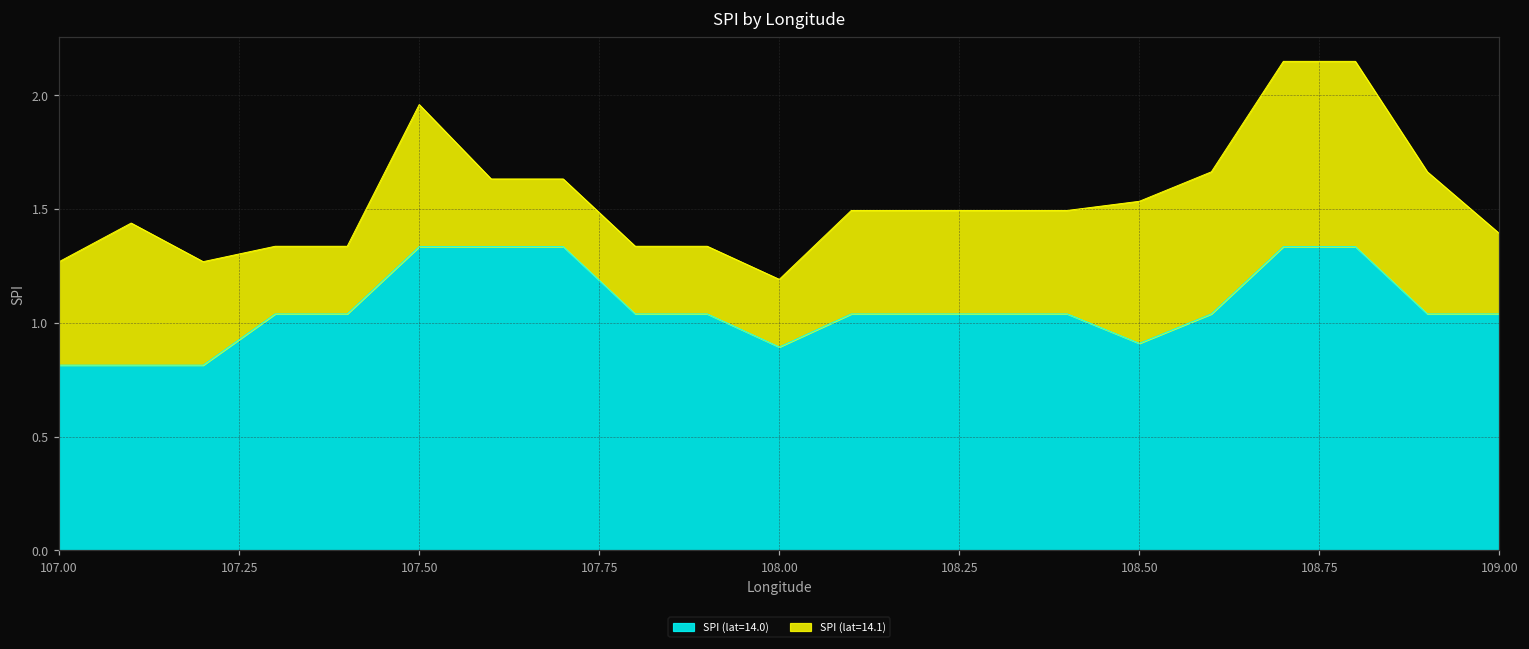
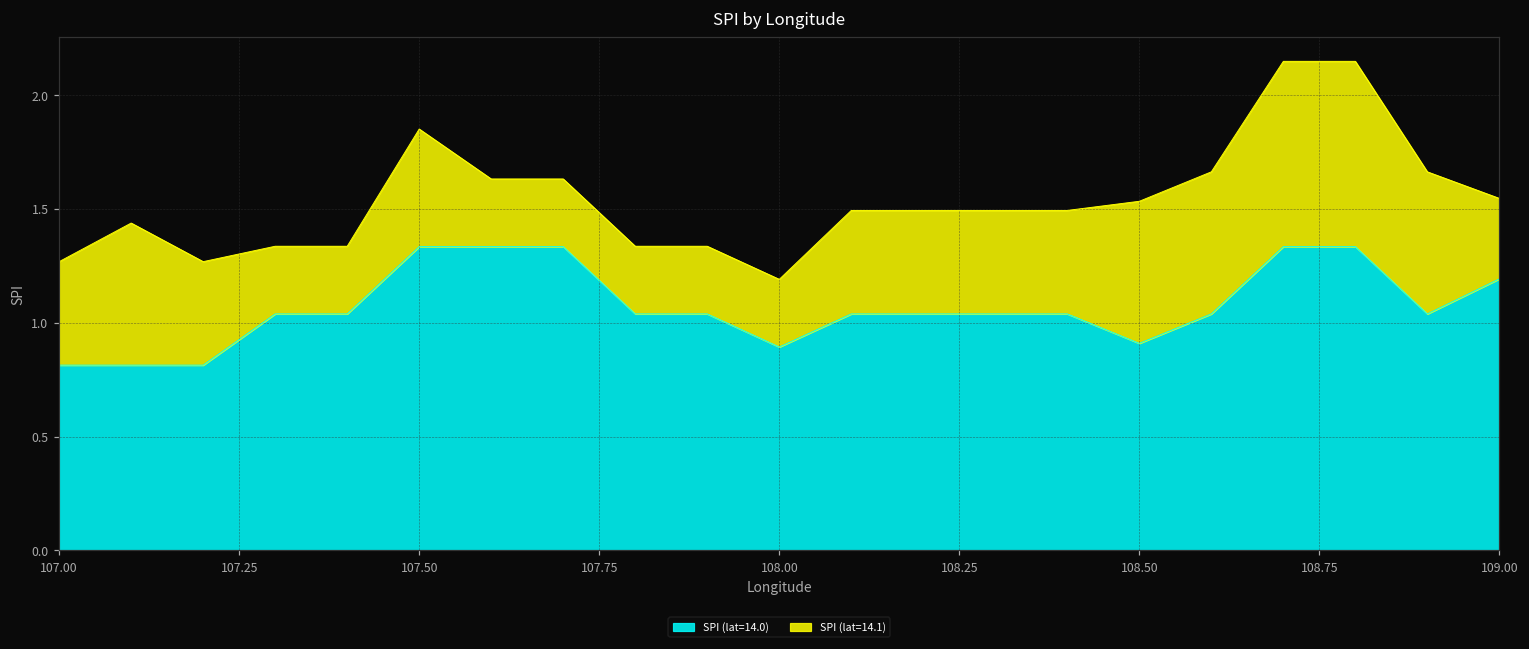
SPI (lat=14.1), 107.50: 0.62 -> 0.52
SPI (lat=14.0), 109.00: 1.04 -> 1.19
